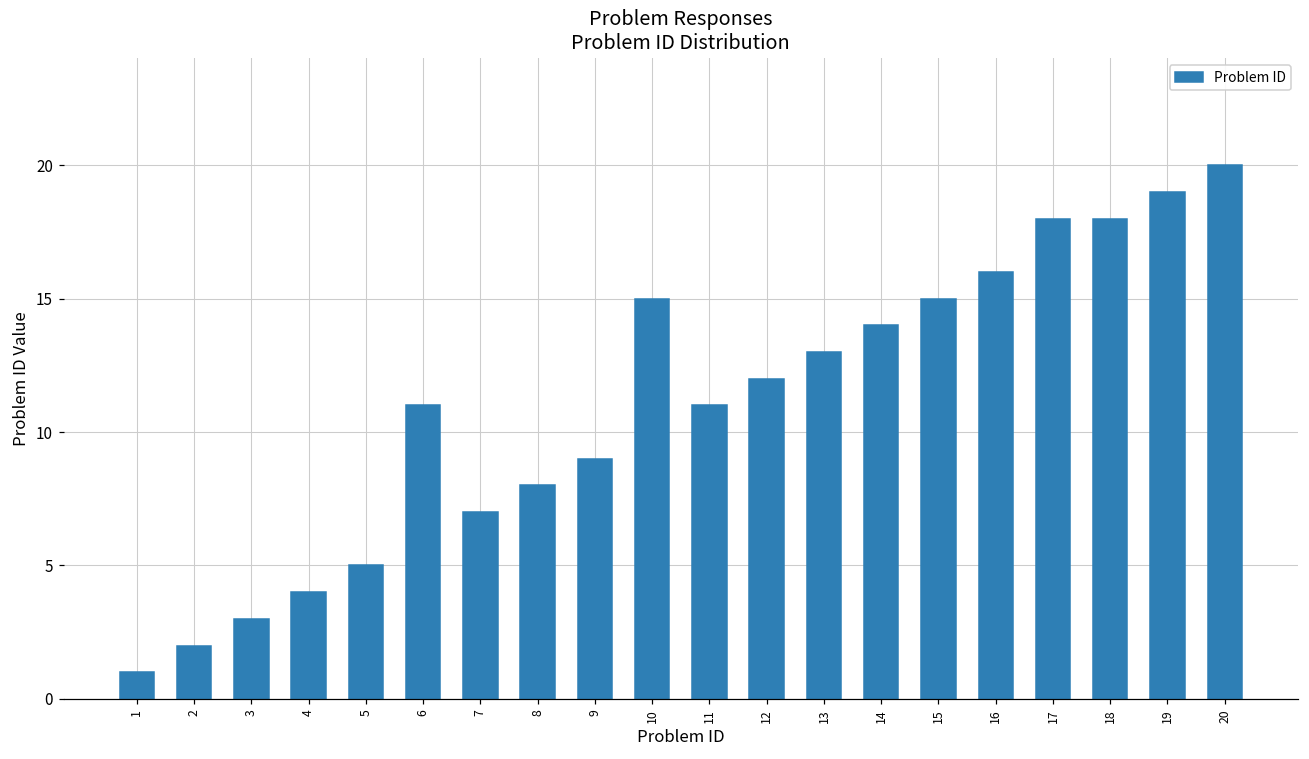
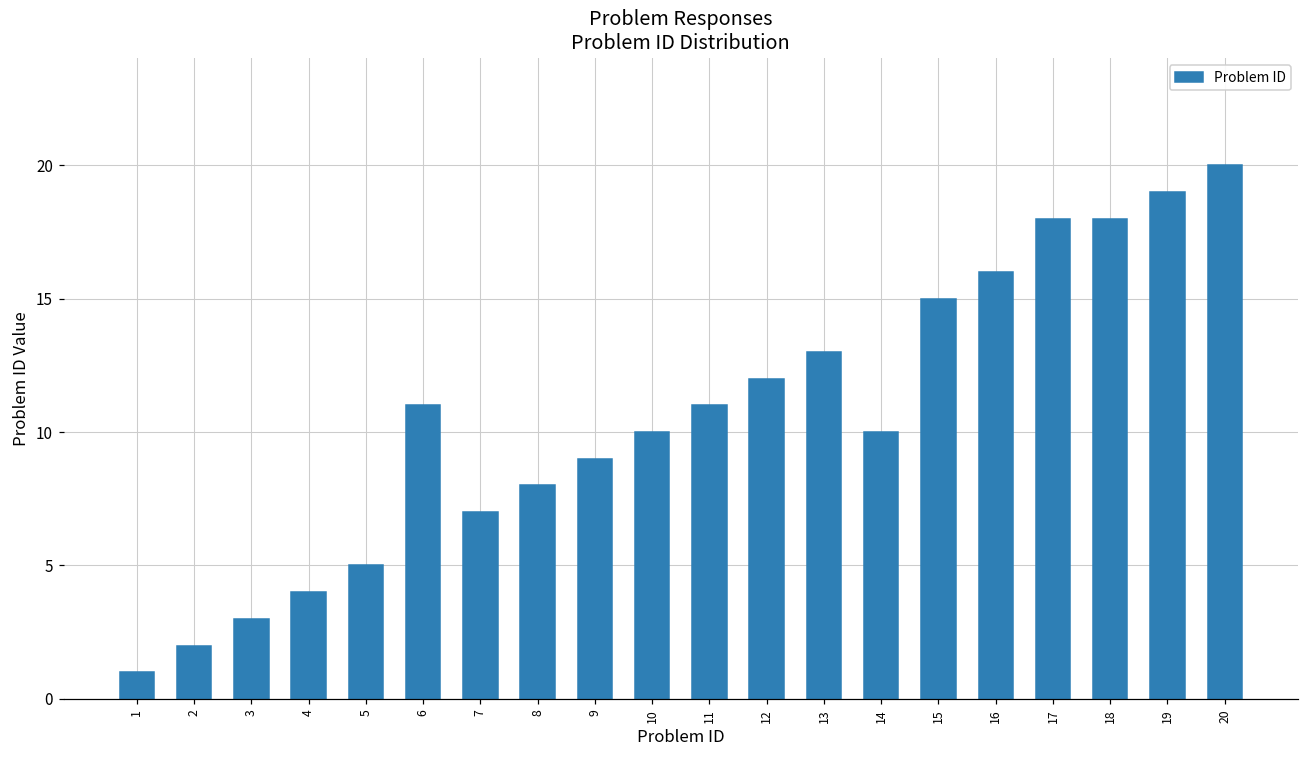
10: 15 -> 10
14: 14 -> 10
